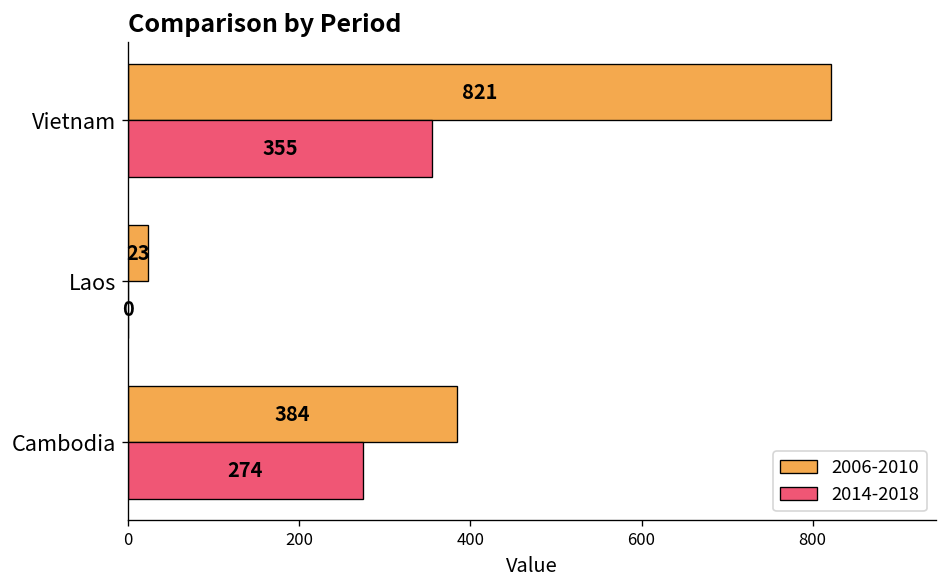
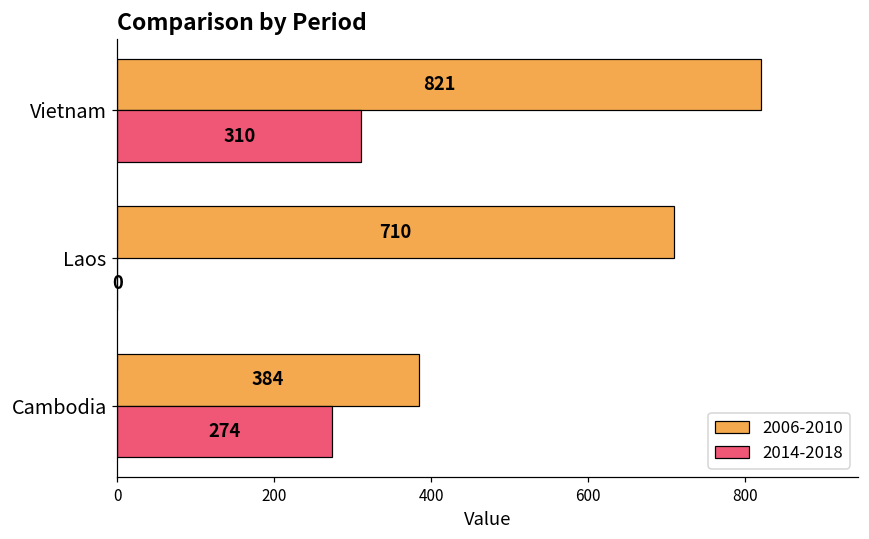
2014-2018, Vietnam: 355 -> 310
2006-2010, Laos: 23 -> 710
